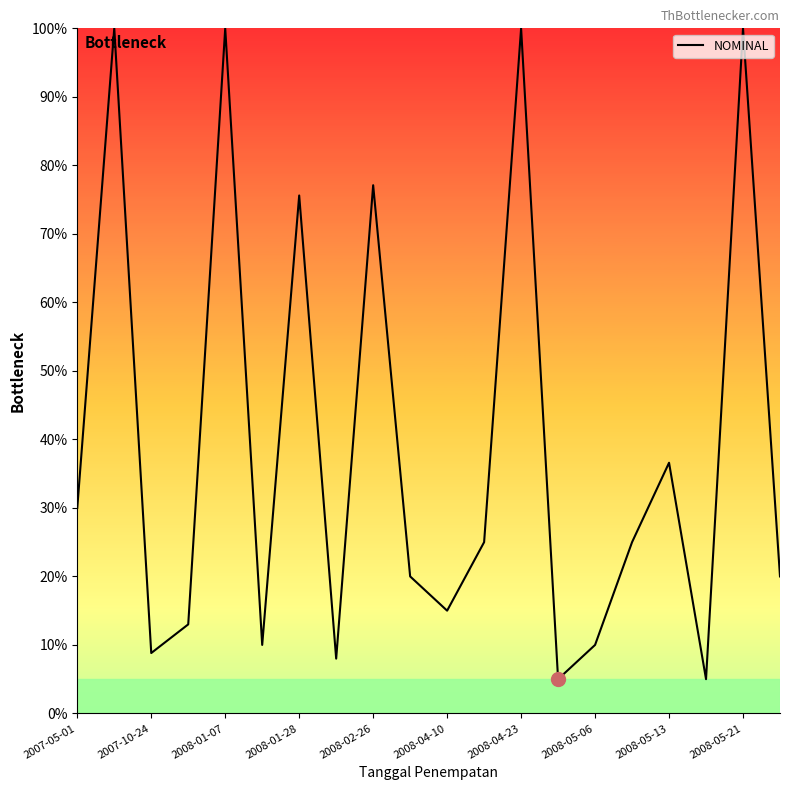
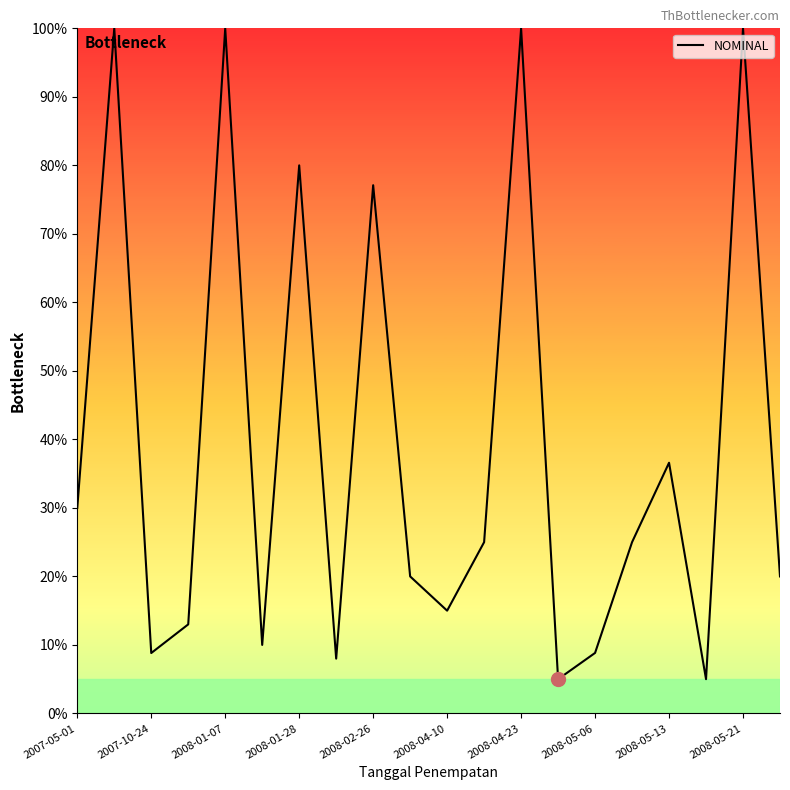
NOMINAL, 2008-01-28: 76% -> 80%
NOMINAL, 2008-05-06: 10% -> 9%
